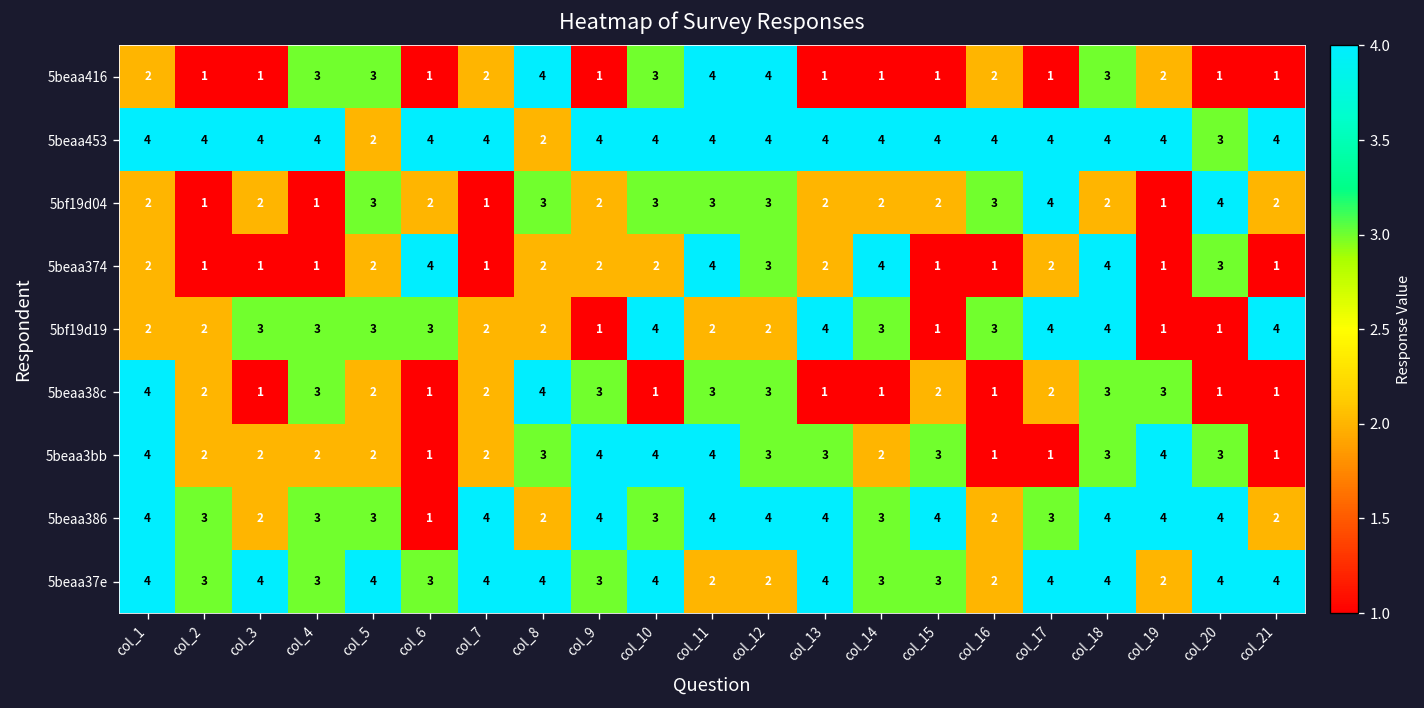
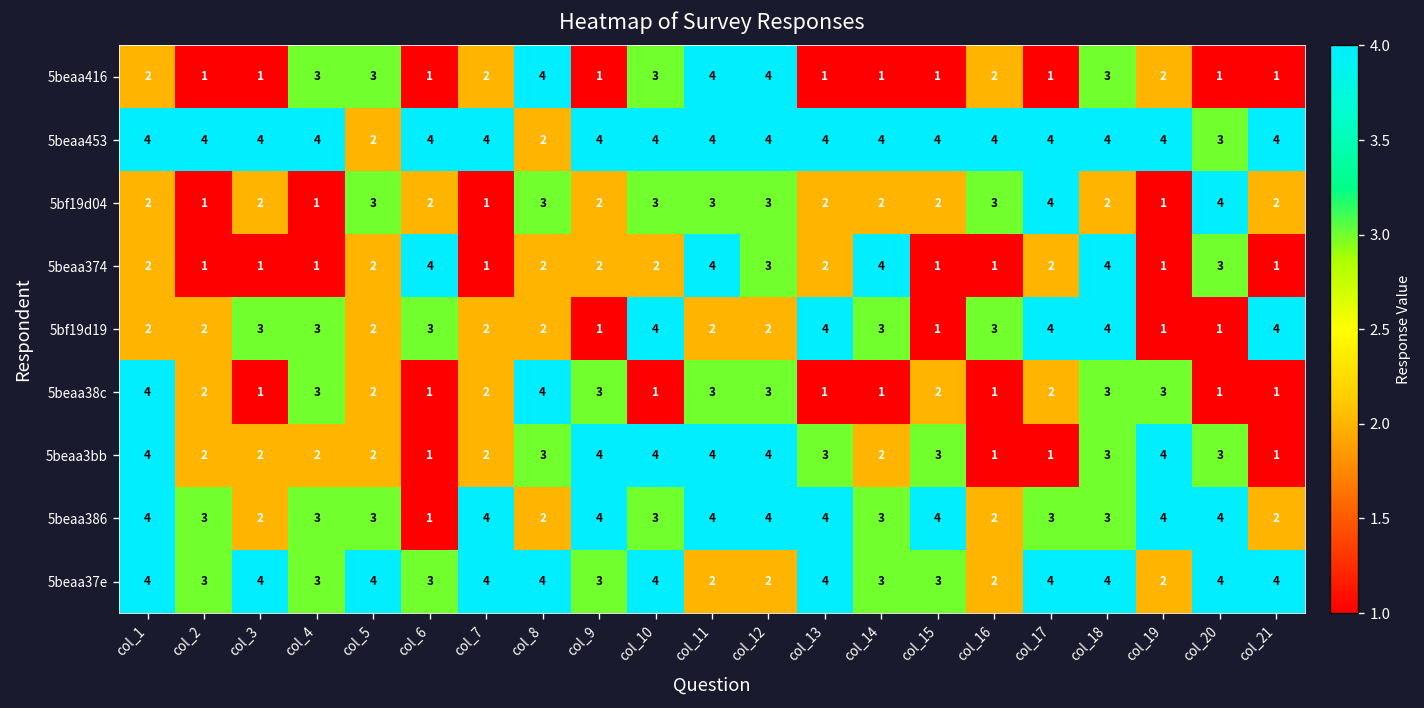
5bf19d19, col_5: 3 -> 2
5beaa3bb, col_12: 3 -> 4
5beaa386, col_18: 4 -> 3
